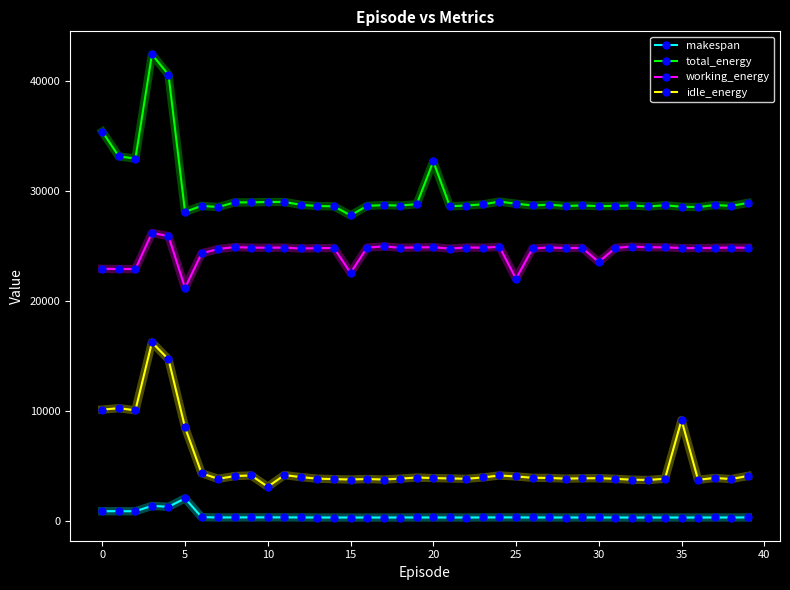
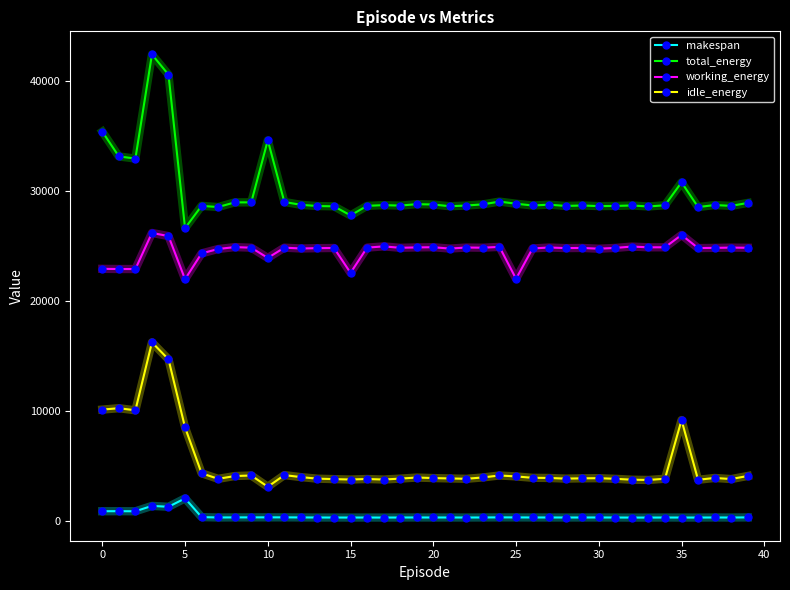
total_energy, 5: 28100 -> 26600
working_energy, 5: 21200 -> 22000
total_energy, 10: 29000 -> 34600
working_energy, 10: 24900 -> 23900
total_energy, 20: 32700 -> 28800
working_energy, 30: 23600 -> 24800
total_energy, 35: 28600 -> 30800
working_energy, 35: 24800 -> 26000
